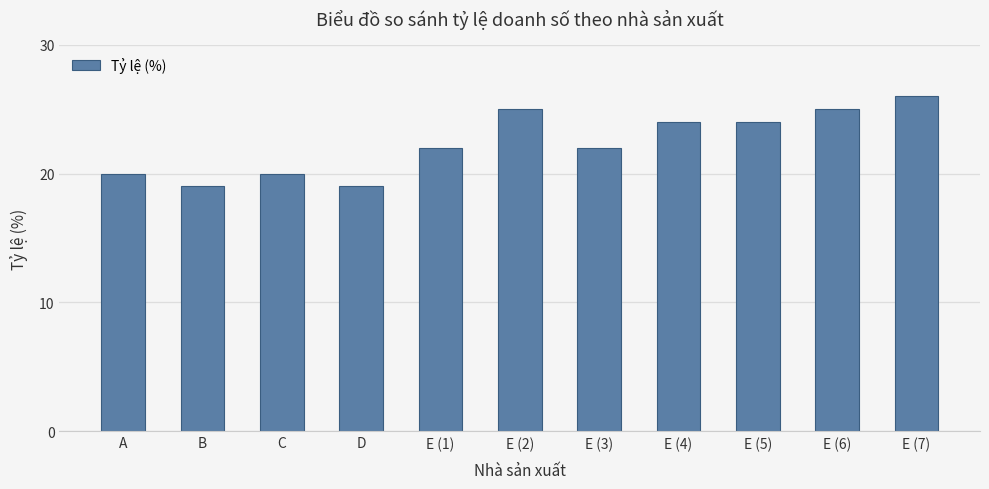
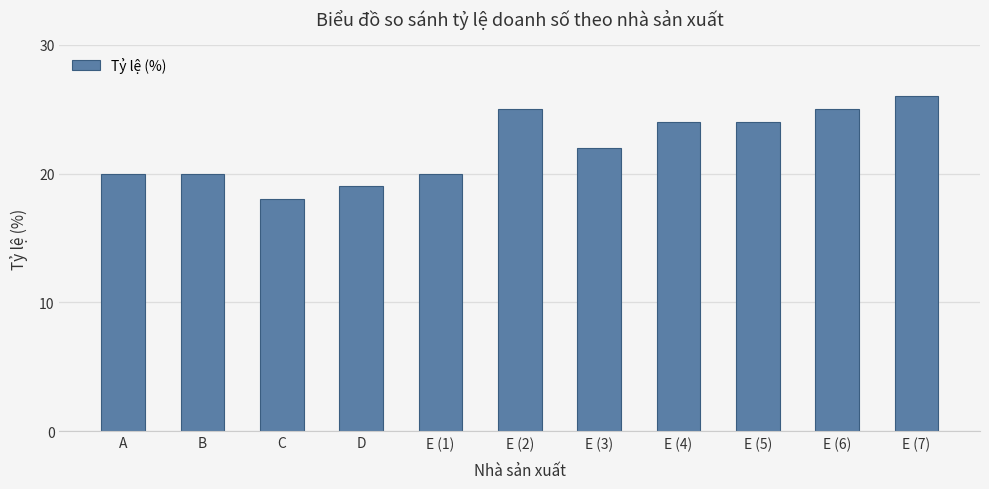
B: 19 -> 20
C: 20 -> 18
E (1): 22 -> 20
